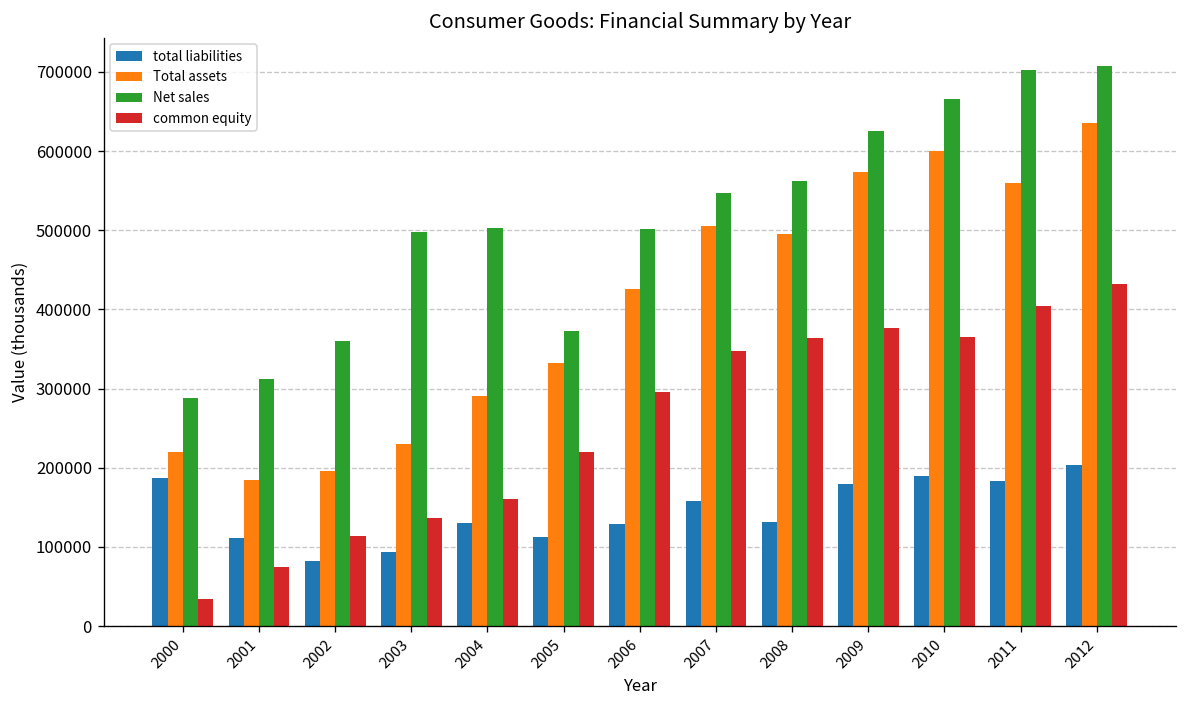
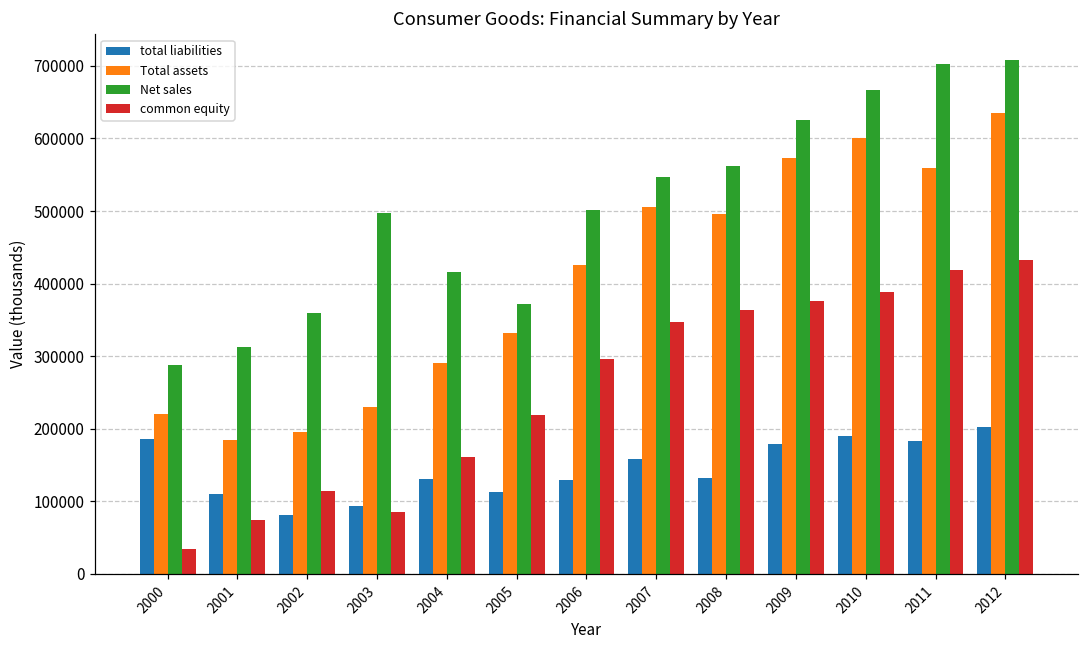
common equity, 2003: 140000 -> 90000
Net sales, 2004: 500000 -> 420000
common equity, 2010: 370000 -> 390000
common equity, 2011: 400000 -> 420000
